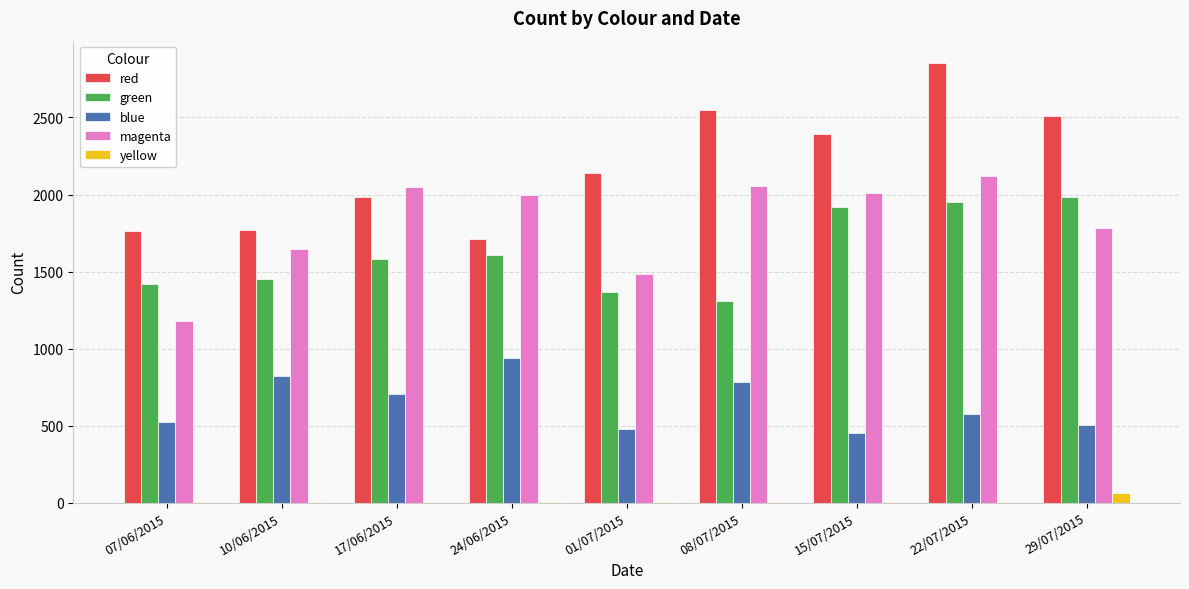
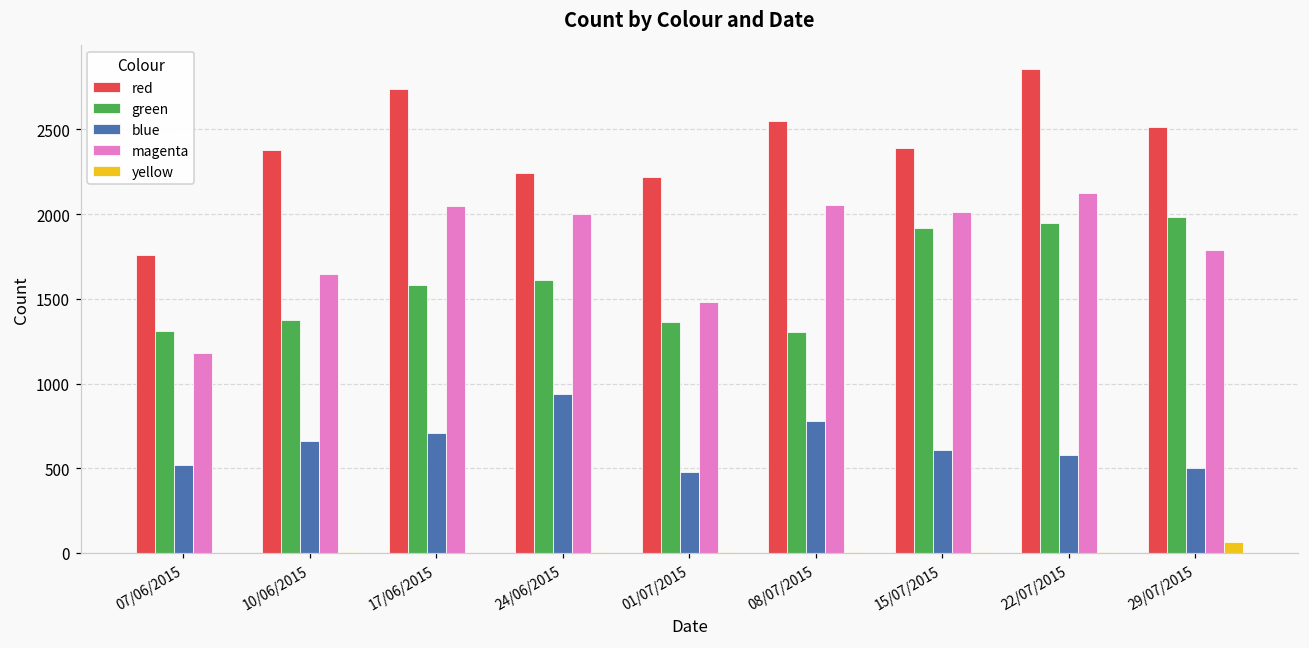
green, 07/06/2015: 1420 -> 1310
red, 10/06/2015: 1770 -> 2380
green, 10/06/2015: 1450 -> 1380
blue, 10/06/2015: 820 -> 660
red, 17/06/2015: 1980 -> 2740
red, 24/06/2015: 1710 -> 2240
red, 01/07/2015: 2140 -> 2220
blue, 15/07/2015: 460 -> 610
